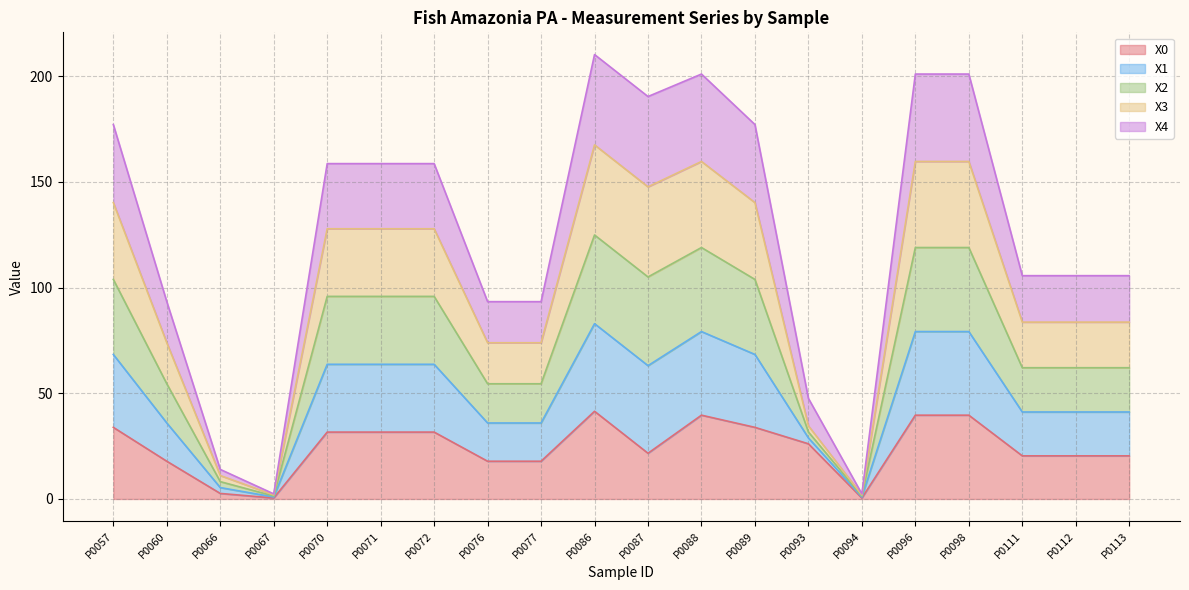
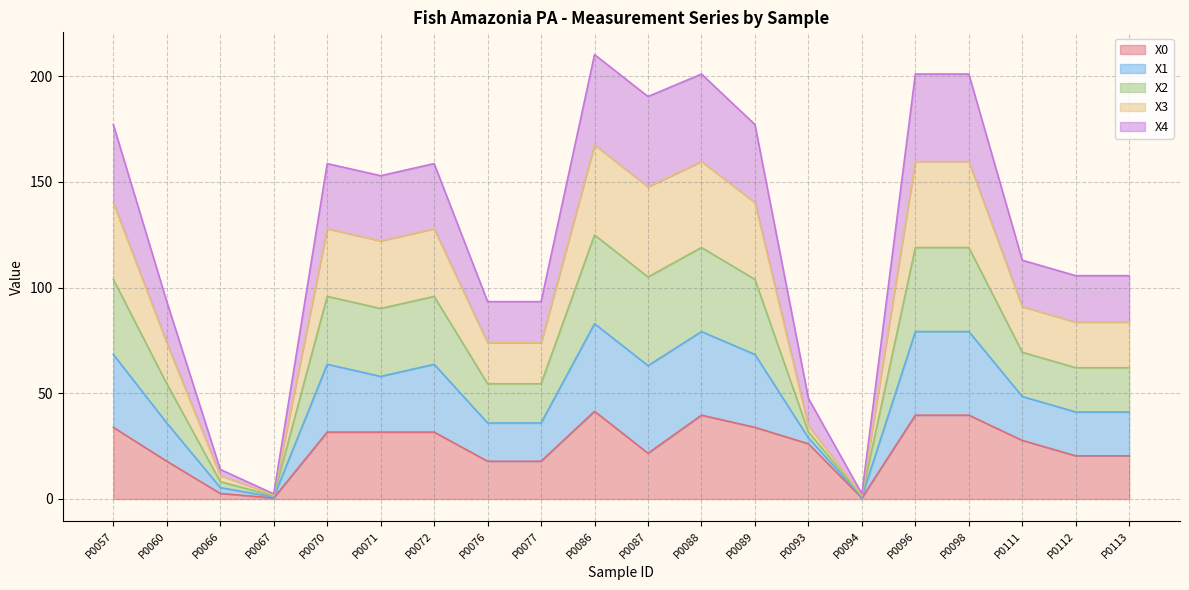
X1, P0071: 32 -> 26
X0, P0111: 20 -> 28
